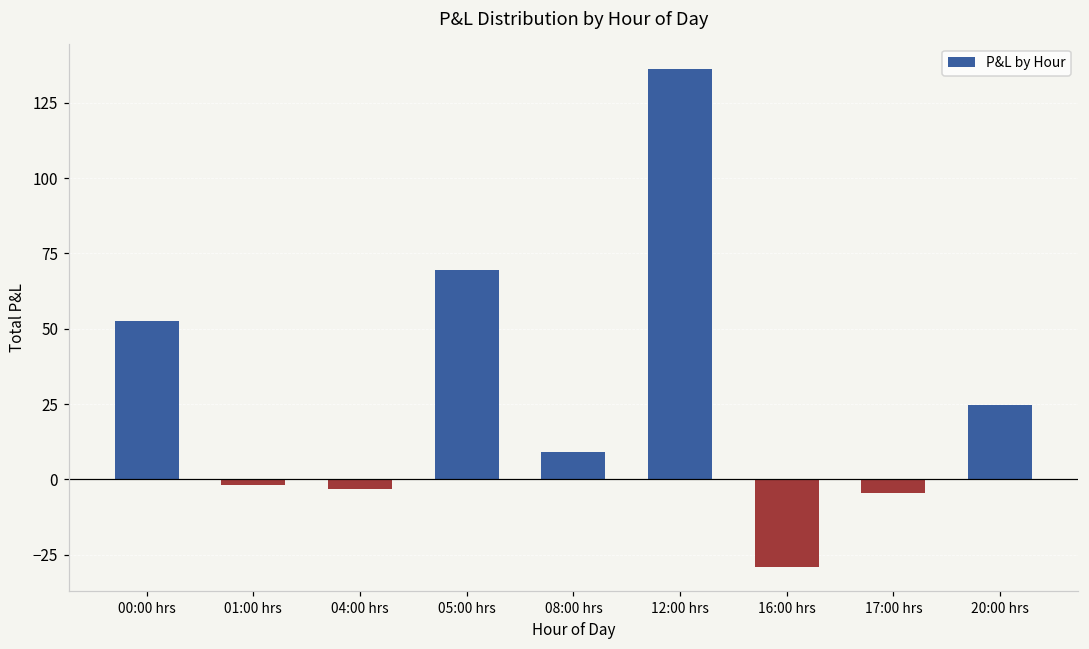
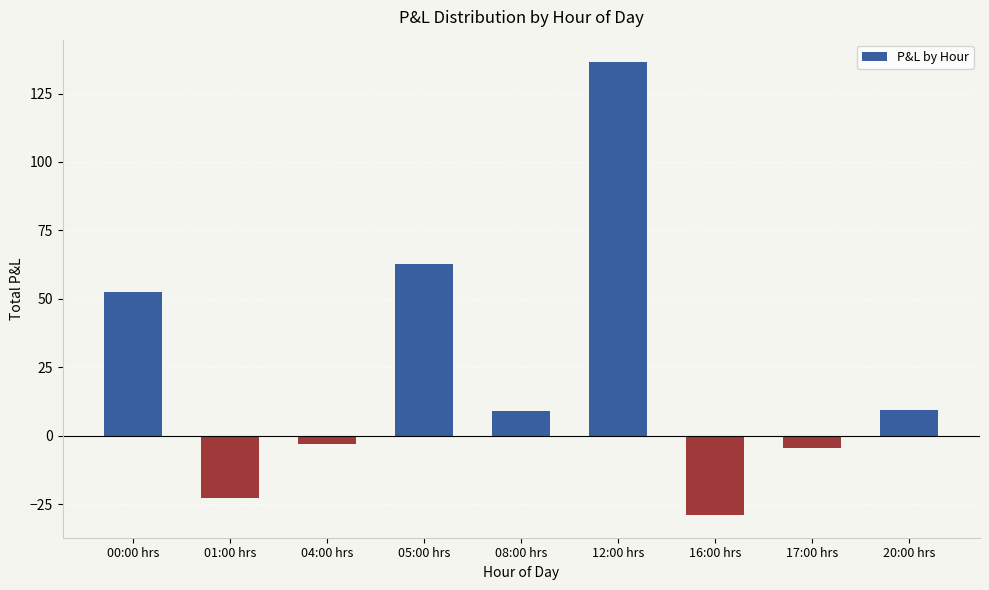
01:00 hrs: -2 -> -23
05:00 hrs: 70 -> 63
20:00 hrs: 25 -> 10
